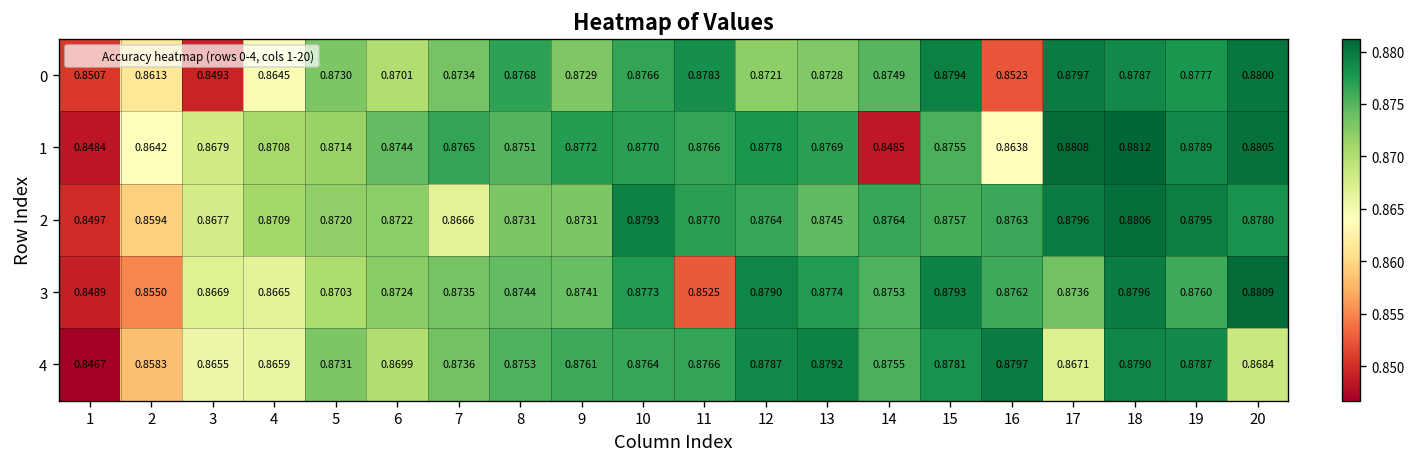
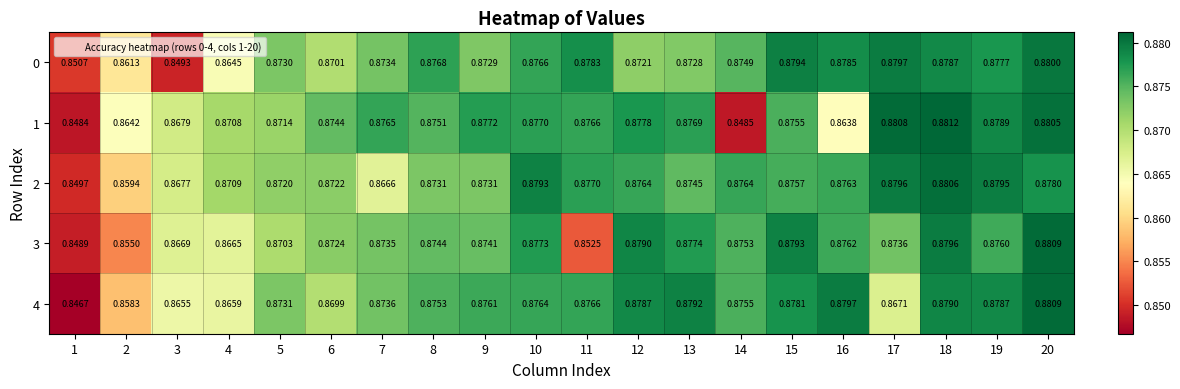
0, 16: 0.8523 -> 0.8785
4, 20: 0.8684 -> 0.8809
